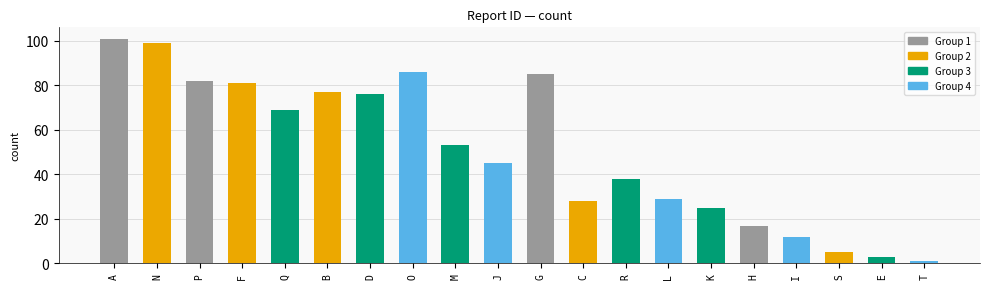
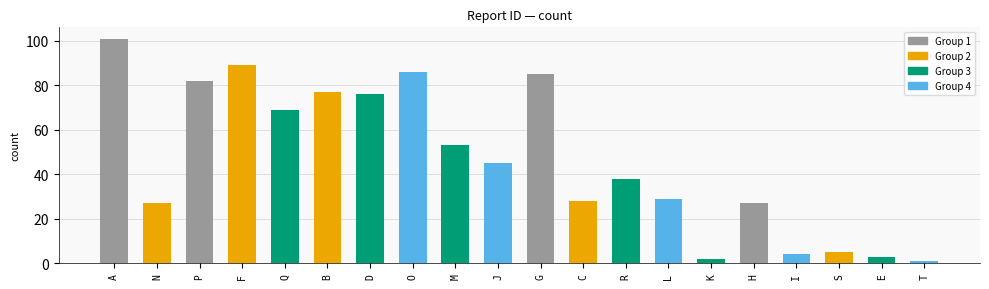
N: 99 -> 27
F: 81 -> 89
K: 25 -> 2
H: 17 -> 27
I: 12 -> 4
